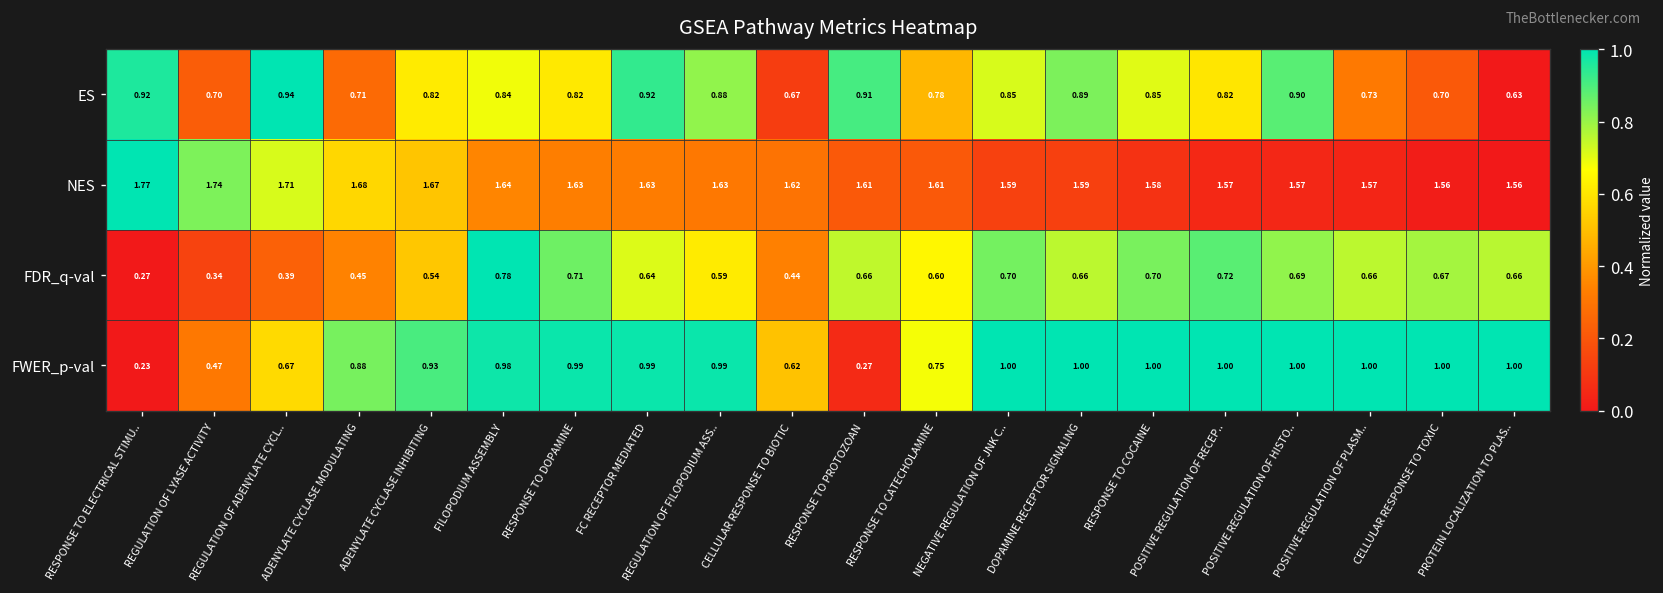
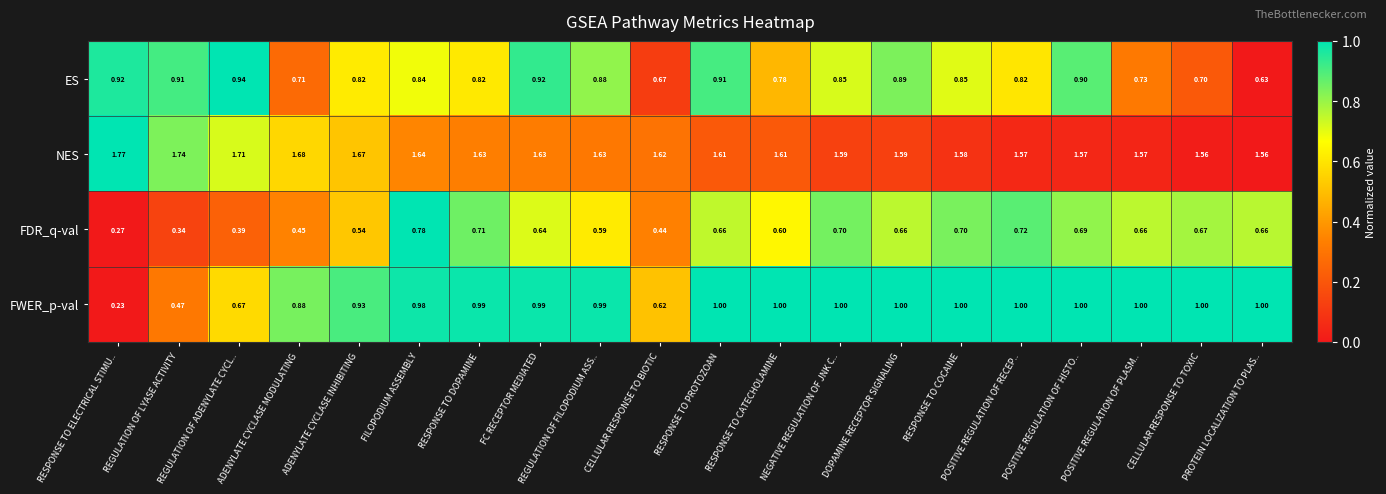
ES, REGULATION OF LYASE ACTIVITY: 0.70 -> 0.91
FWER_p-val, RESPONSE TO PROTOZOAN: 0.27 -> 1.00
FWER_p-val, RESPONSE TO CATECHOLAMINE: 0.75 -> 1.00
